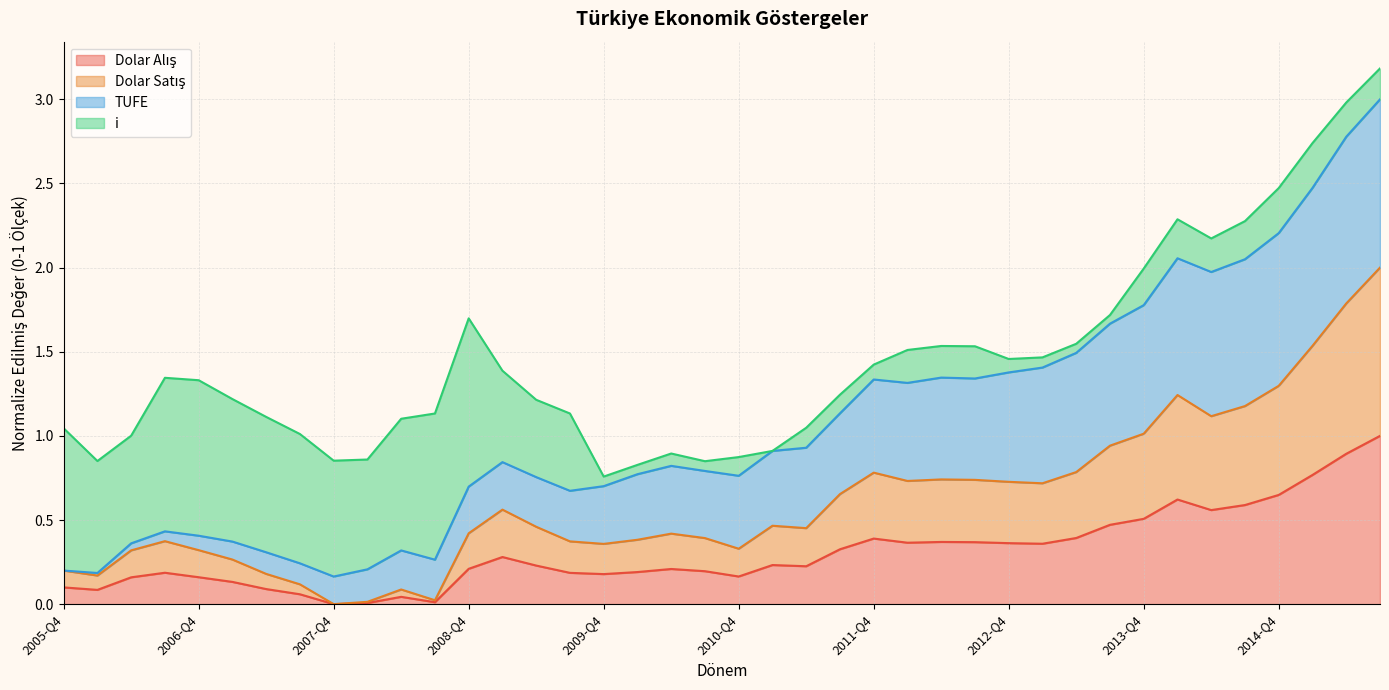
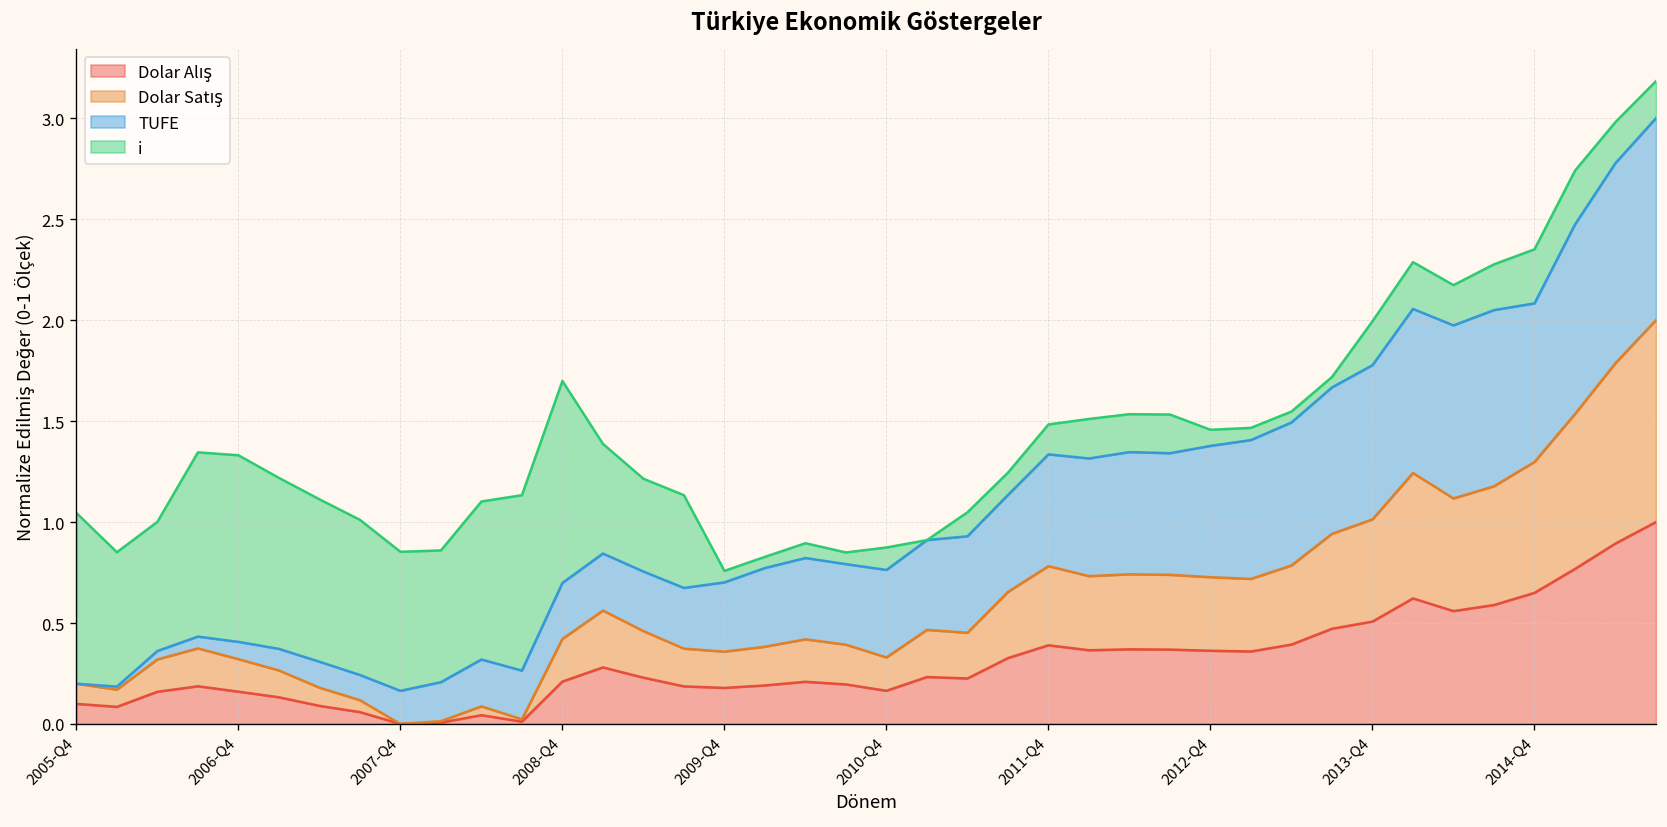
i, 2011-Q4: 0.09 -> 0.15
TUFE, 2014-Q4: 0.91 -> 0.79
